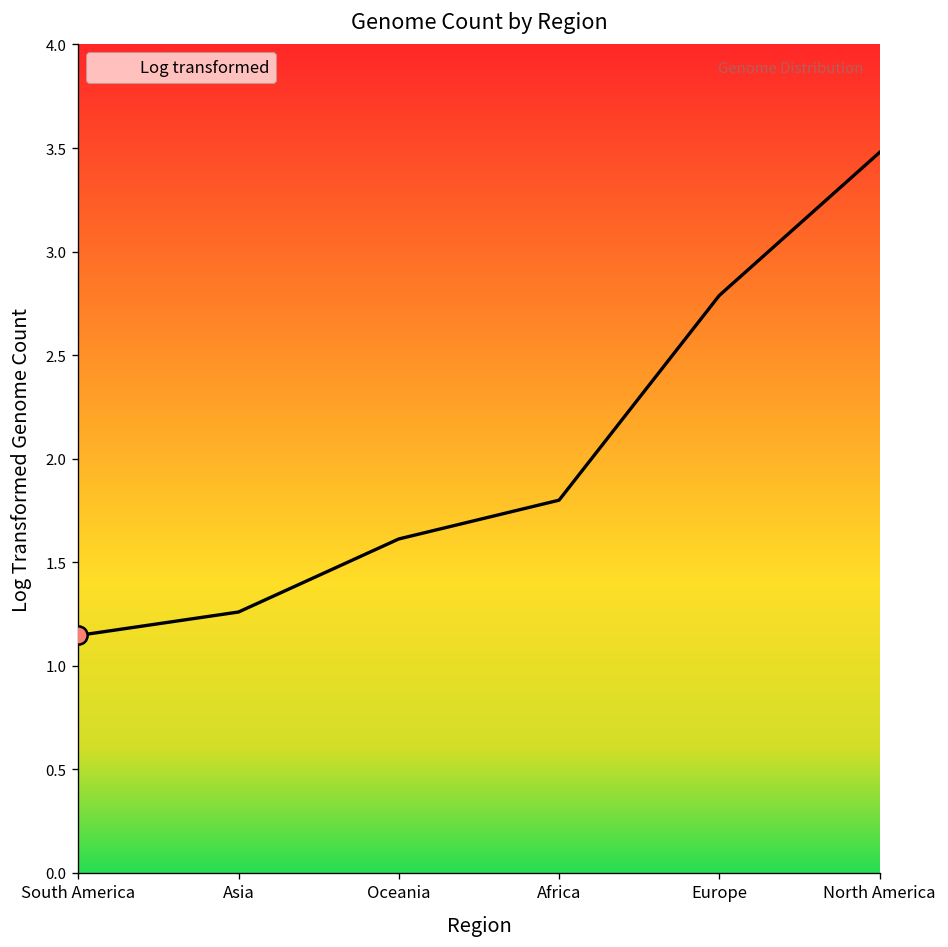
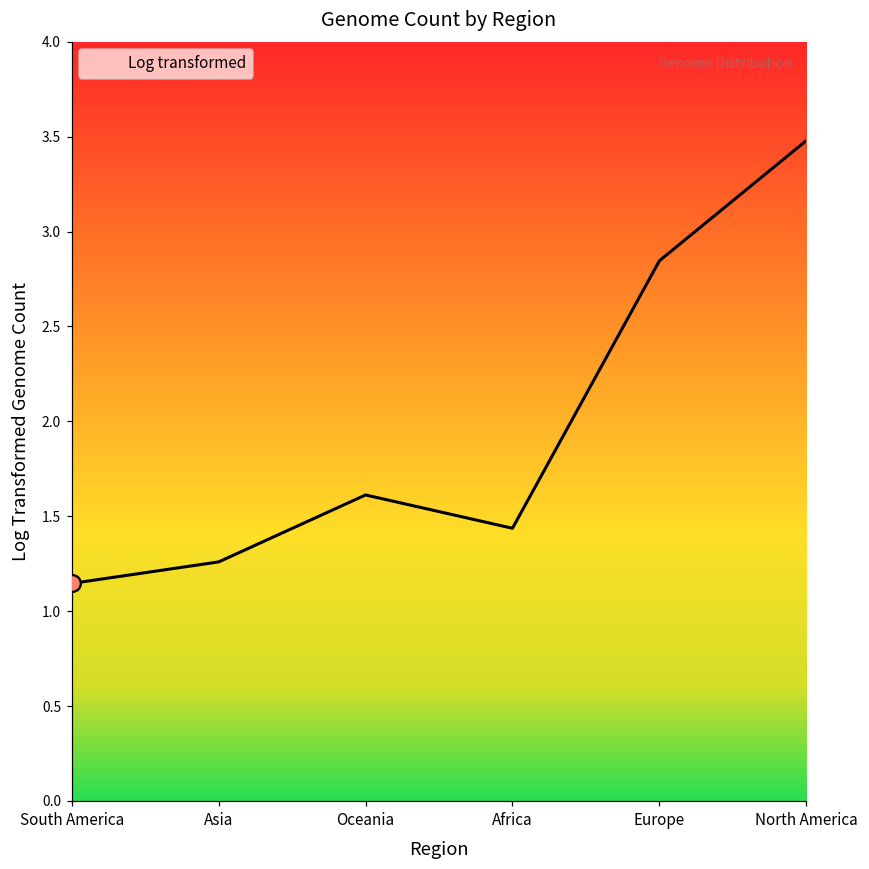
Log transformed, Africa: 1.80 -> 1.44
Log transformed, Europe: 2.79 -> 2.85
